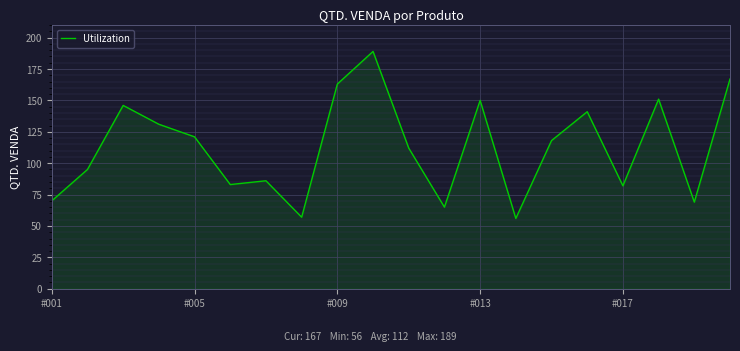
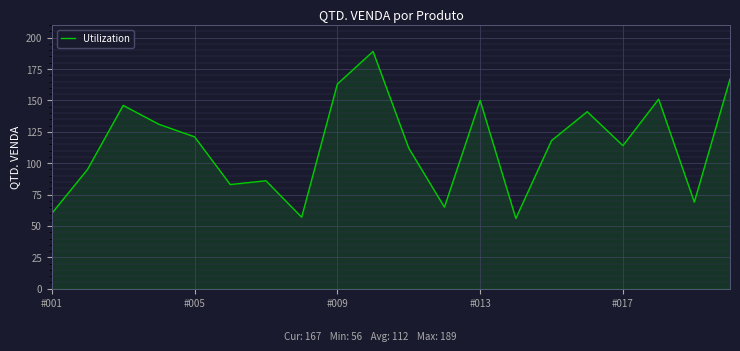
#001: 70 -> 60
#017: 82 -> 114
